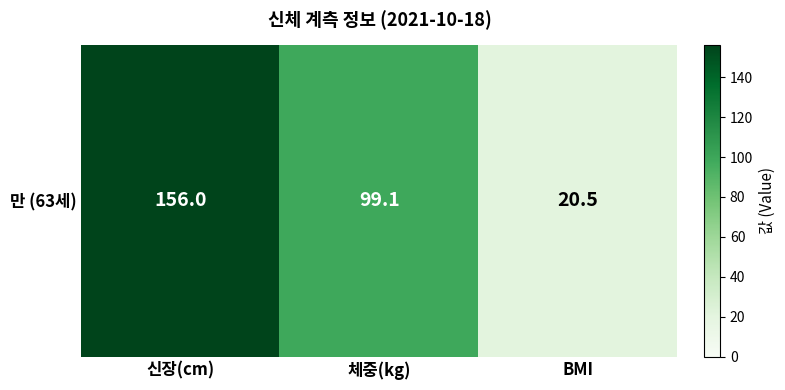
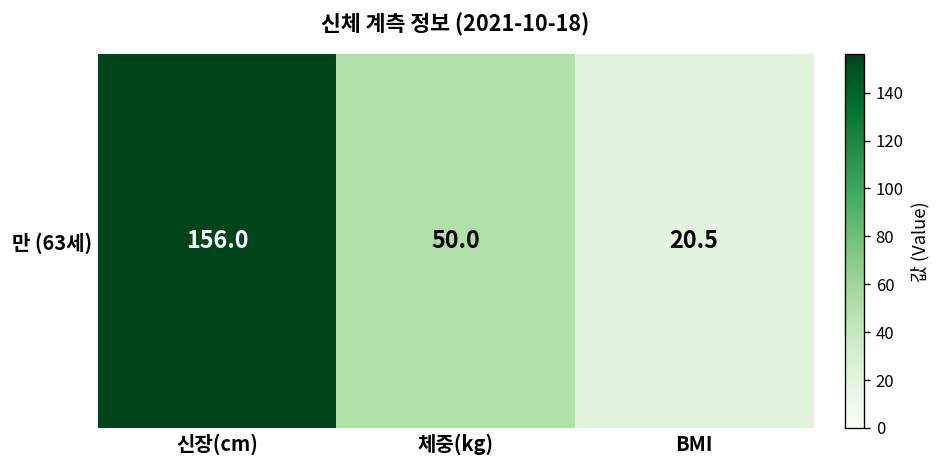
만 (63세), 체중(kg): 99.1 -> 50.0
